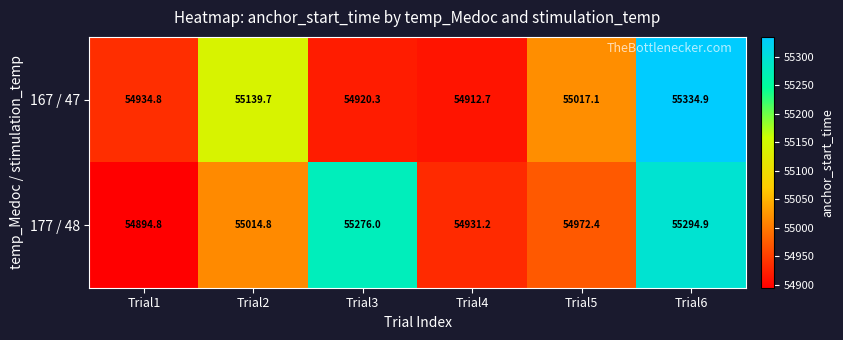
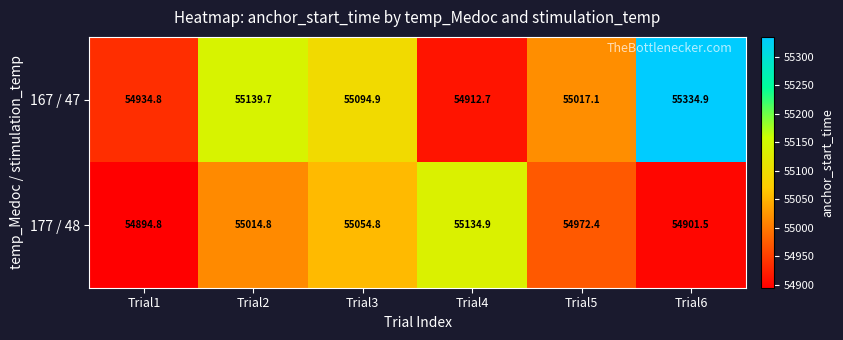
167 / 47, Trial3: 54920.3 -> 55094.9
177 / 48, Trial3: 55276.0 -> 55054.8
177 / 48, Trial4: 54931.2 -> 55134.9
177 / 48, Trial6: 55294.9 -> 54901.5
